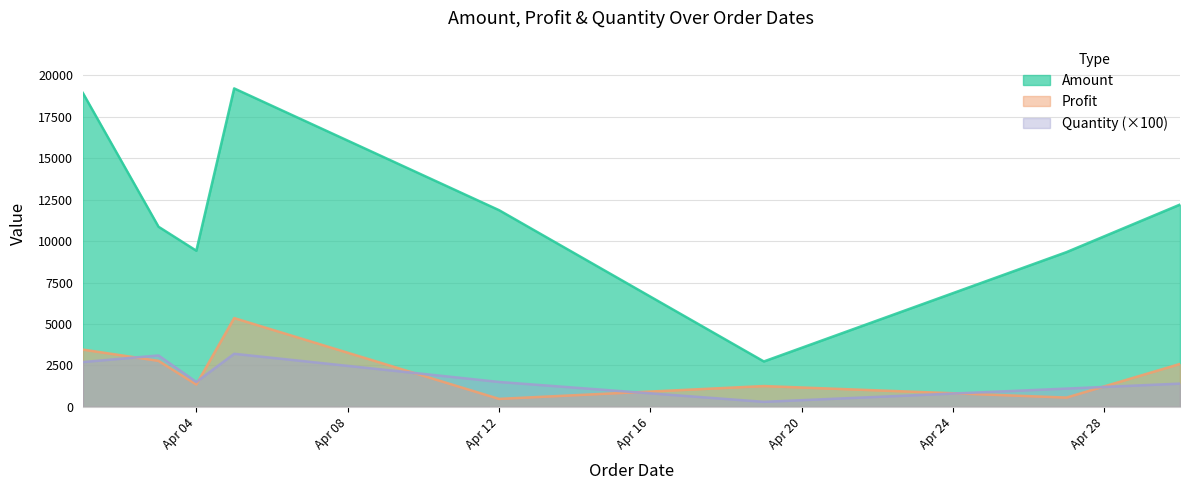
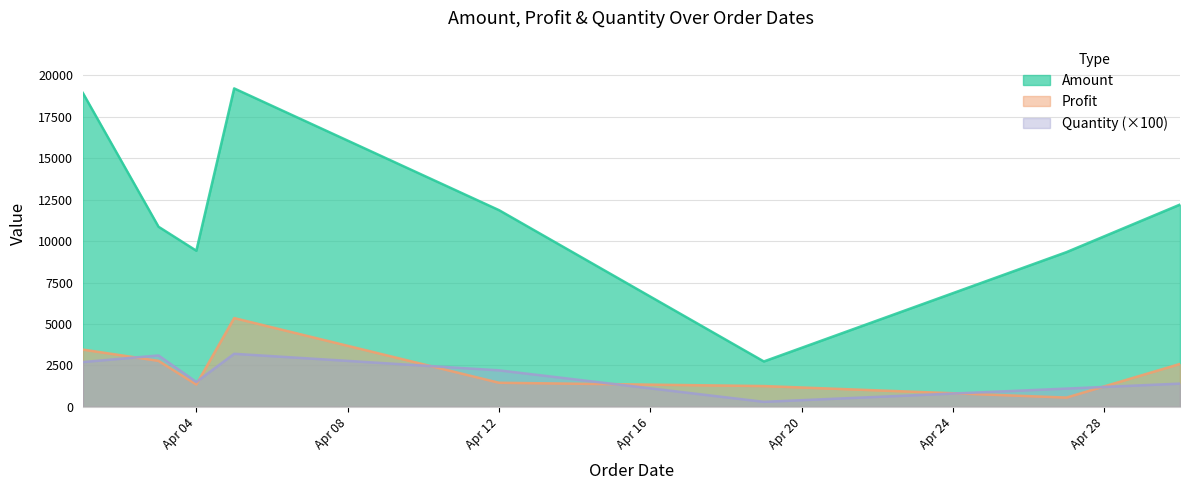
Profit, Apr 12: 500 -> 1500
Quantity (×100), Apr 12: 1500 -> 2200
